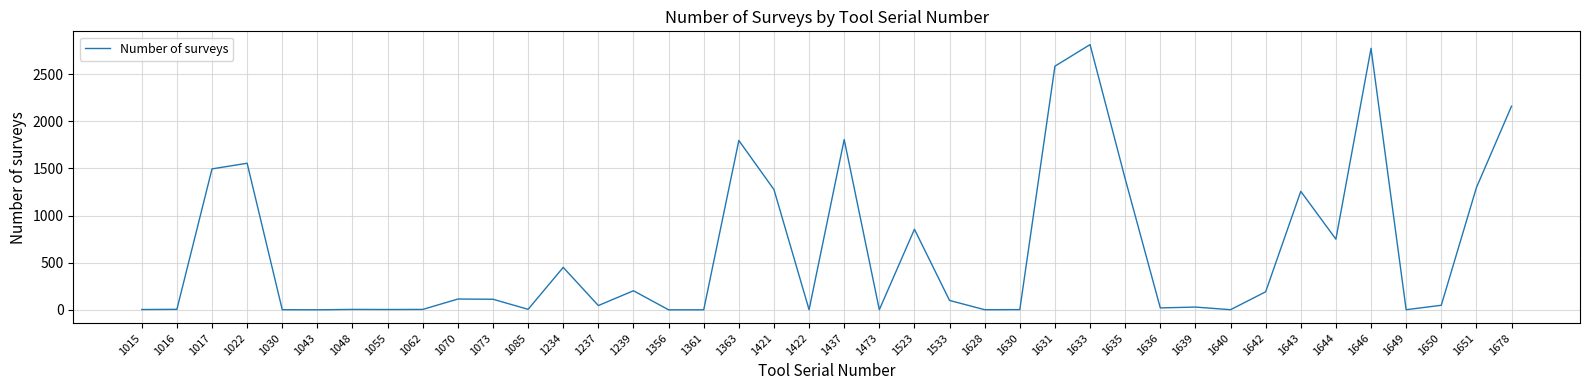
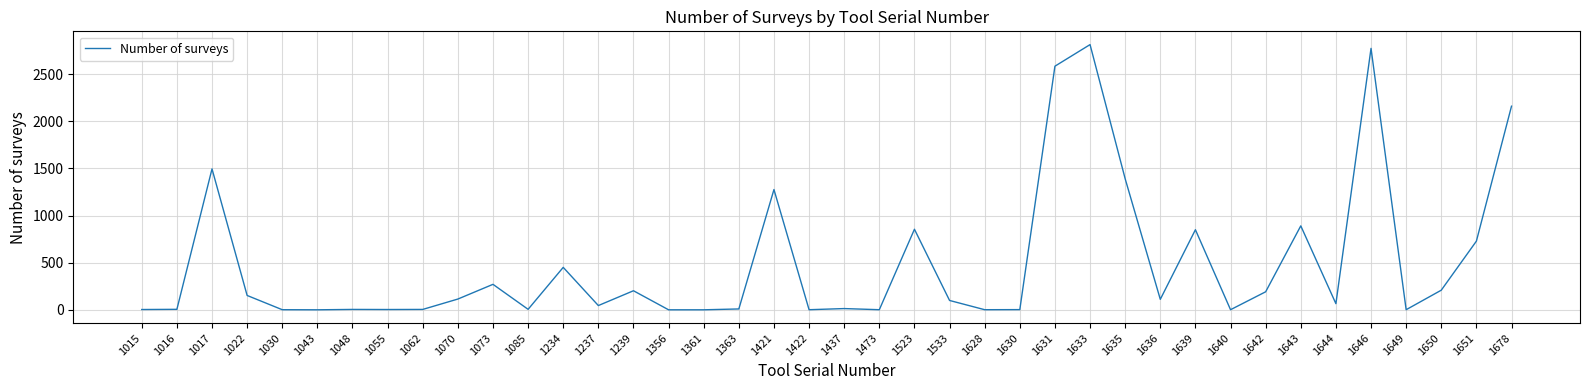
1022: 1600 -> 200
1073: 100 -> 300
1363: 1800 -> 0
1437: 1800 -> 0
1636: 0 -> 100
1639: 0 -> 900
1643: 1300 -> 900
1644: 800 -> 100
1650: 0 -> 200
1651: 1300 -> 700
